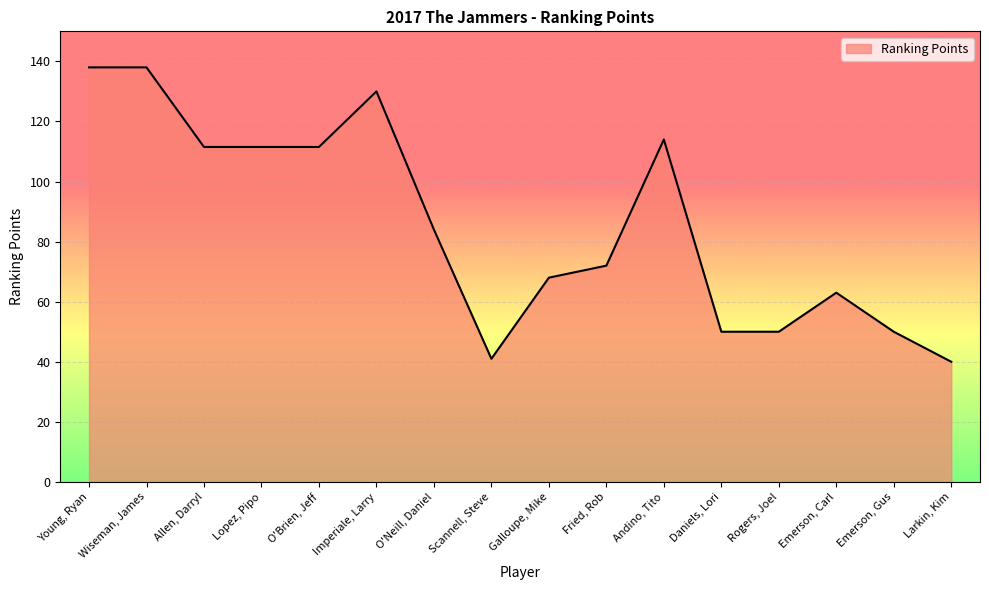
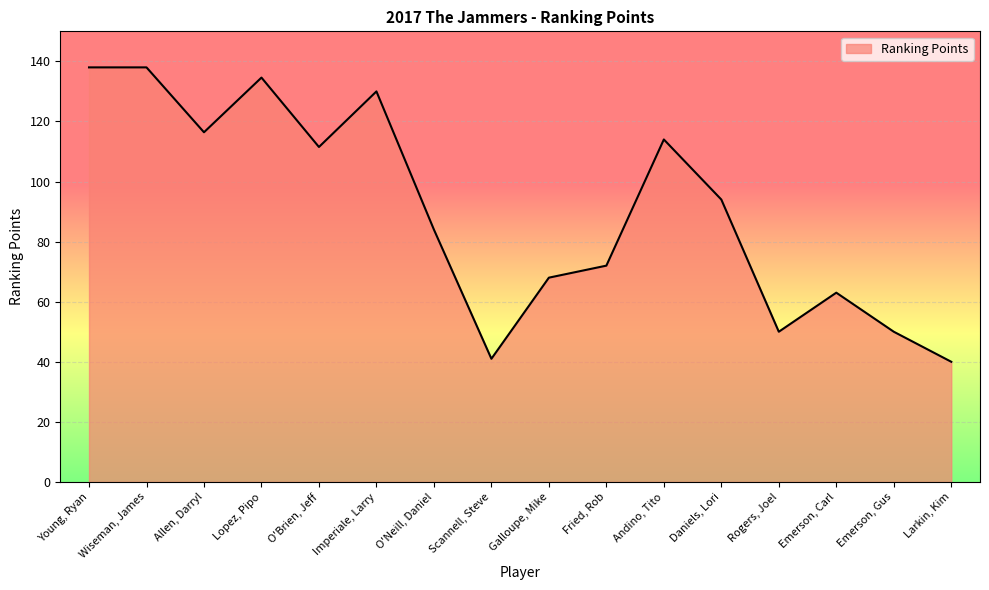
Allen, Darryl: 112 -> 116
Lopez, Pipo: 112 -> 135
Daniels, Lori: 50 -> 94
